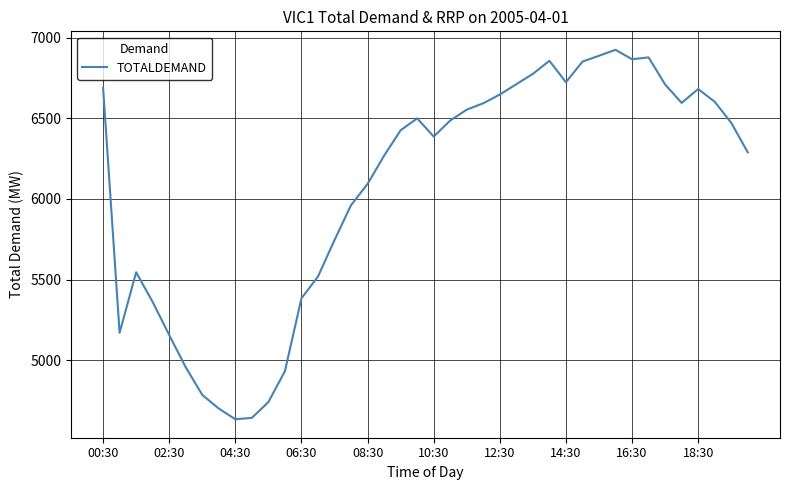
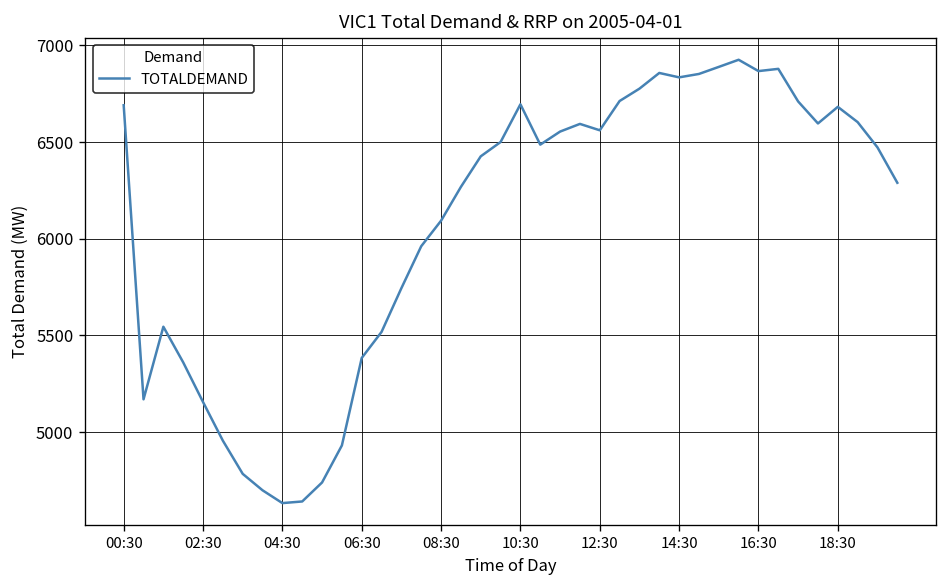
10:30: 6390 -> 6700
12:30: 6650 -> 6560
14:30: 6720 -> 6830
